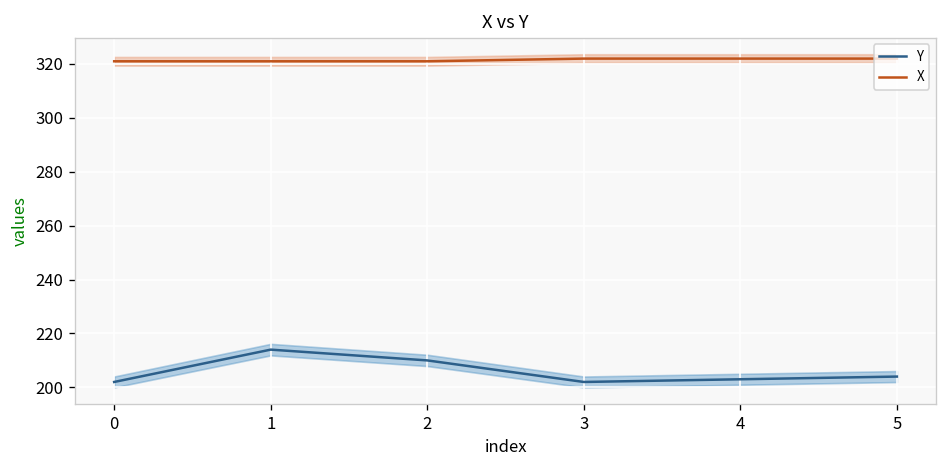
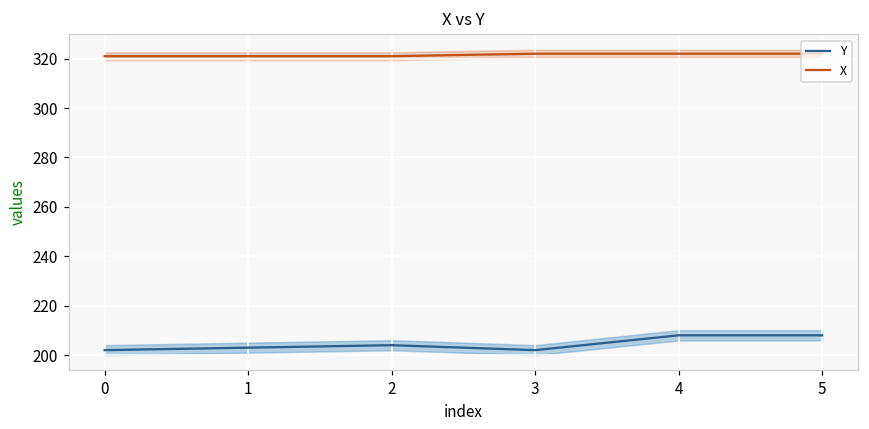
Y, 1: 214 -> 203
Y, 2: 210 -> 204
Y, 4: 203 -> 208
Y, 5: 204 -> 208
